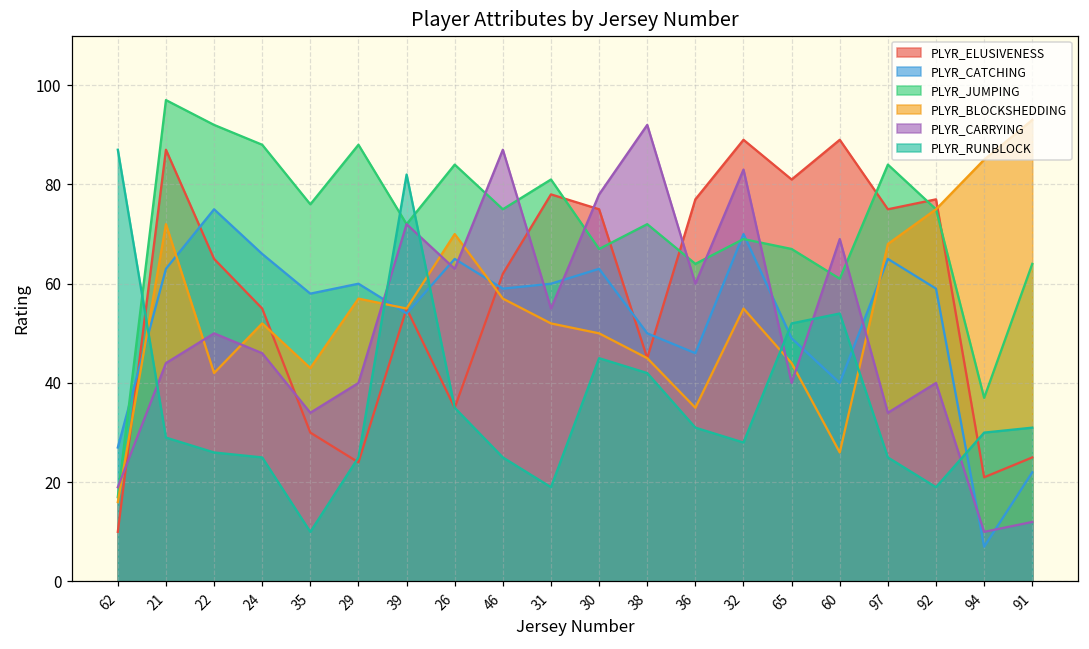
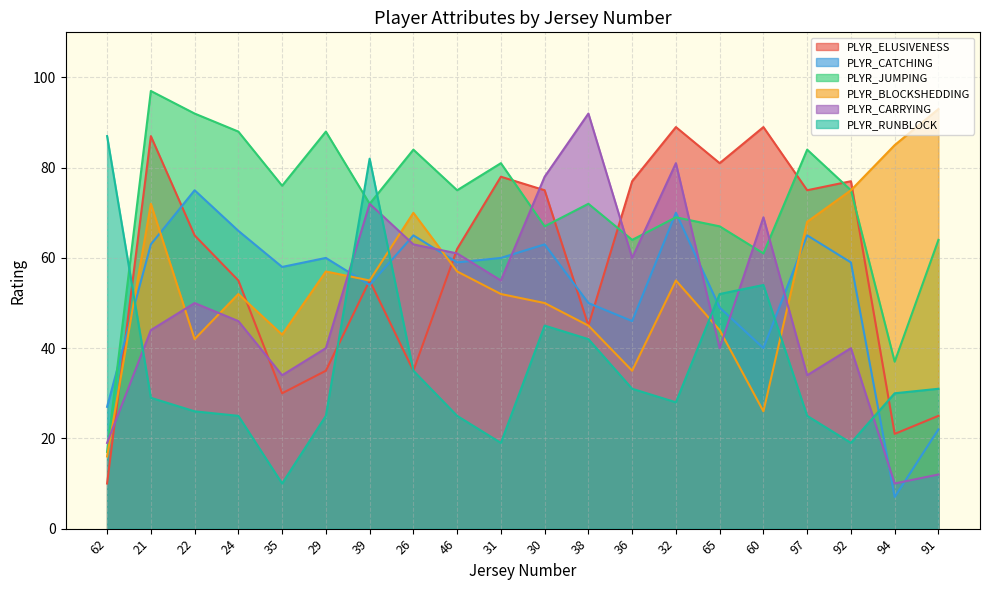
PLYR_ELUSIVENESS, 29: 24 -> 35
PLYR_CARRYING, 46: 87 -> 61
PLYR_CARRYING, 32: 83 -> 81
